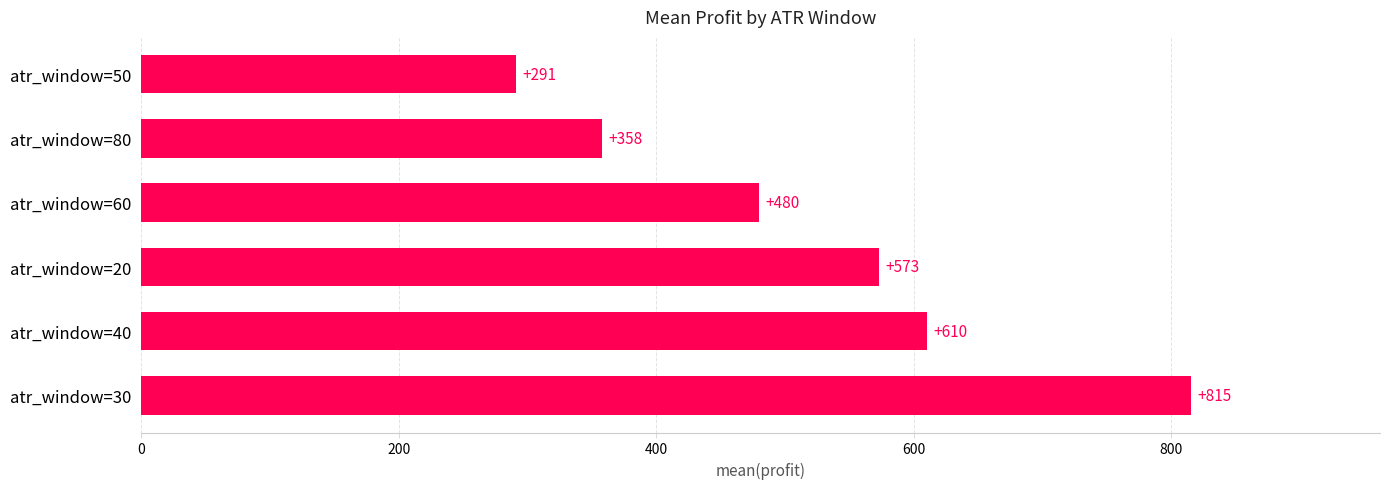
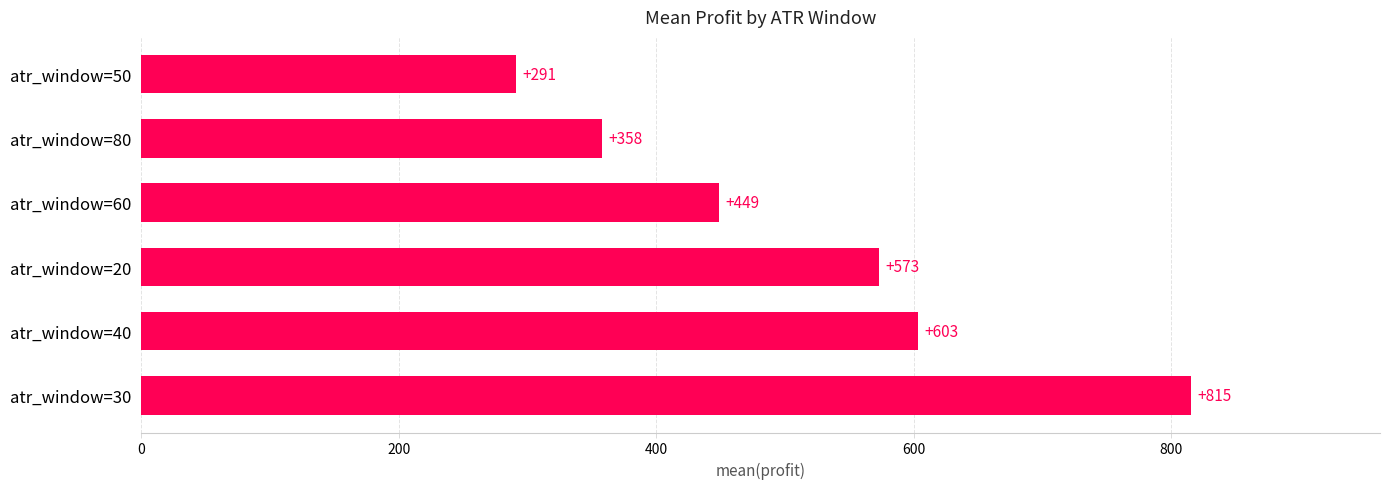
atr_window=60: +480 -> +449
atr_window=40: +610 -> +603
